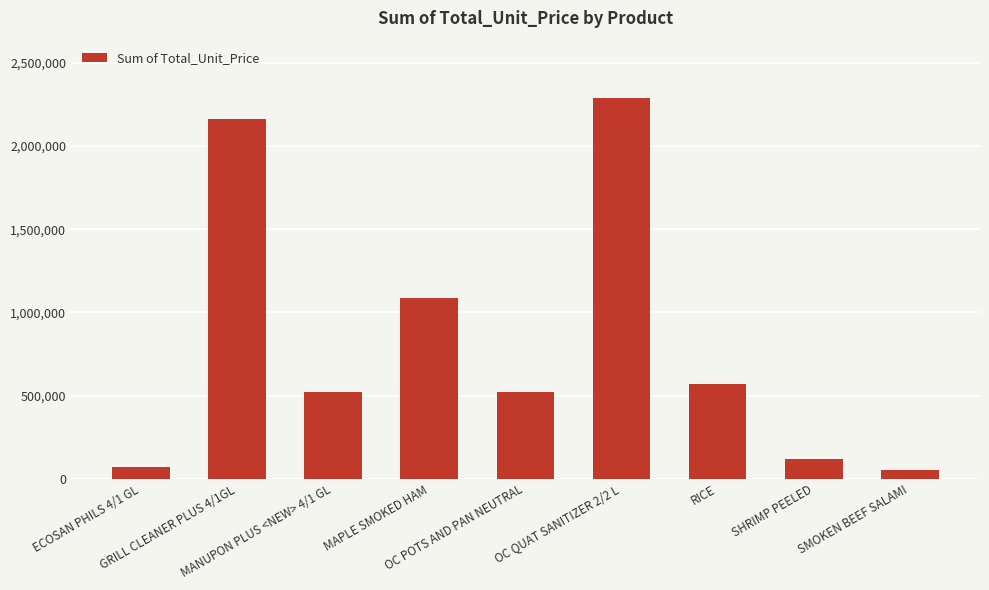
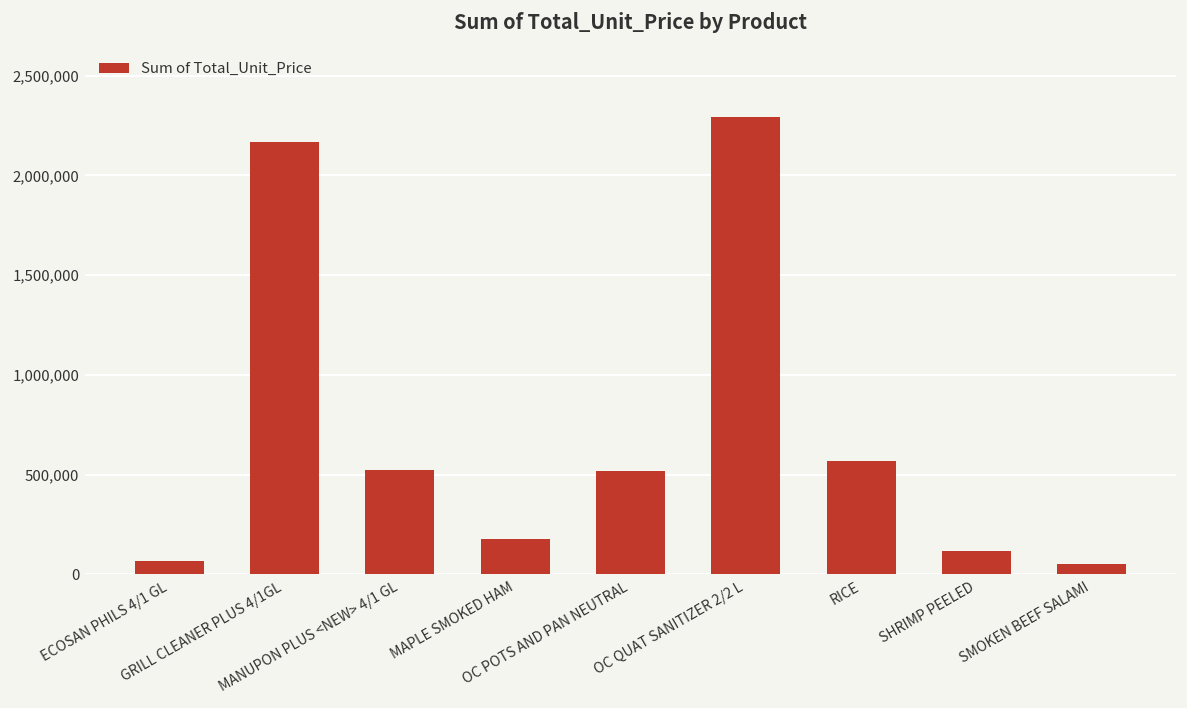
MAPLE SMOKED HAM: 1,090,000 -> 180,000
